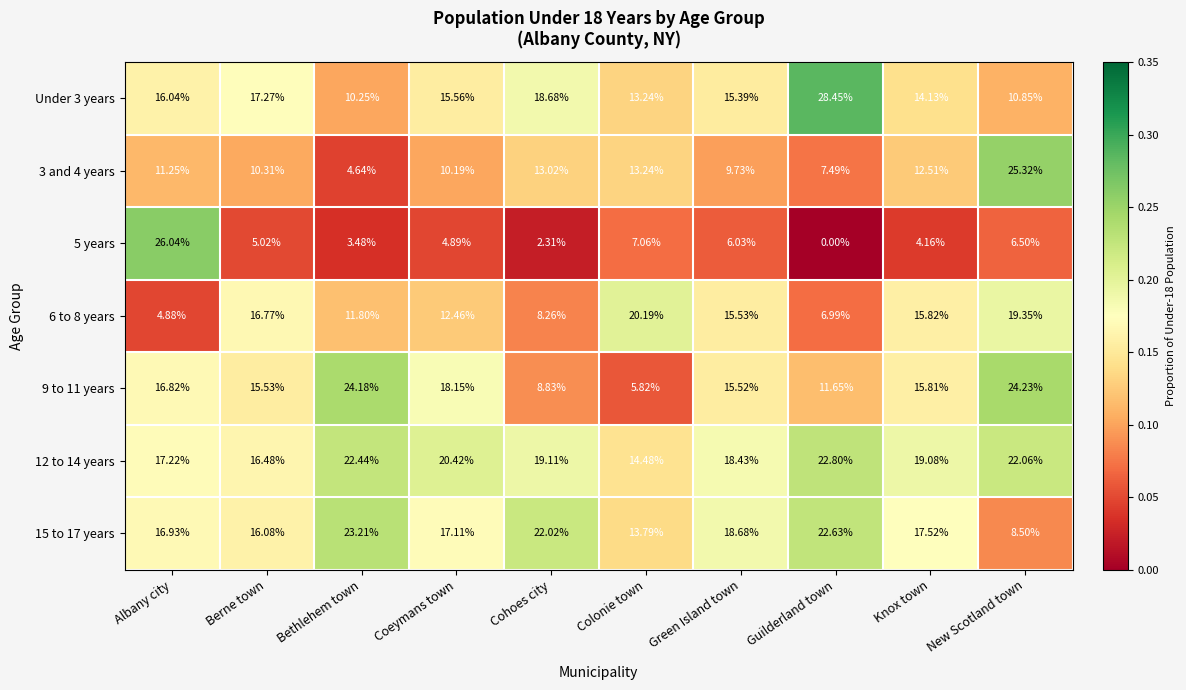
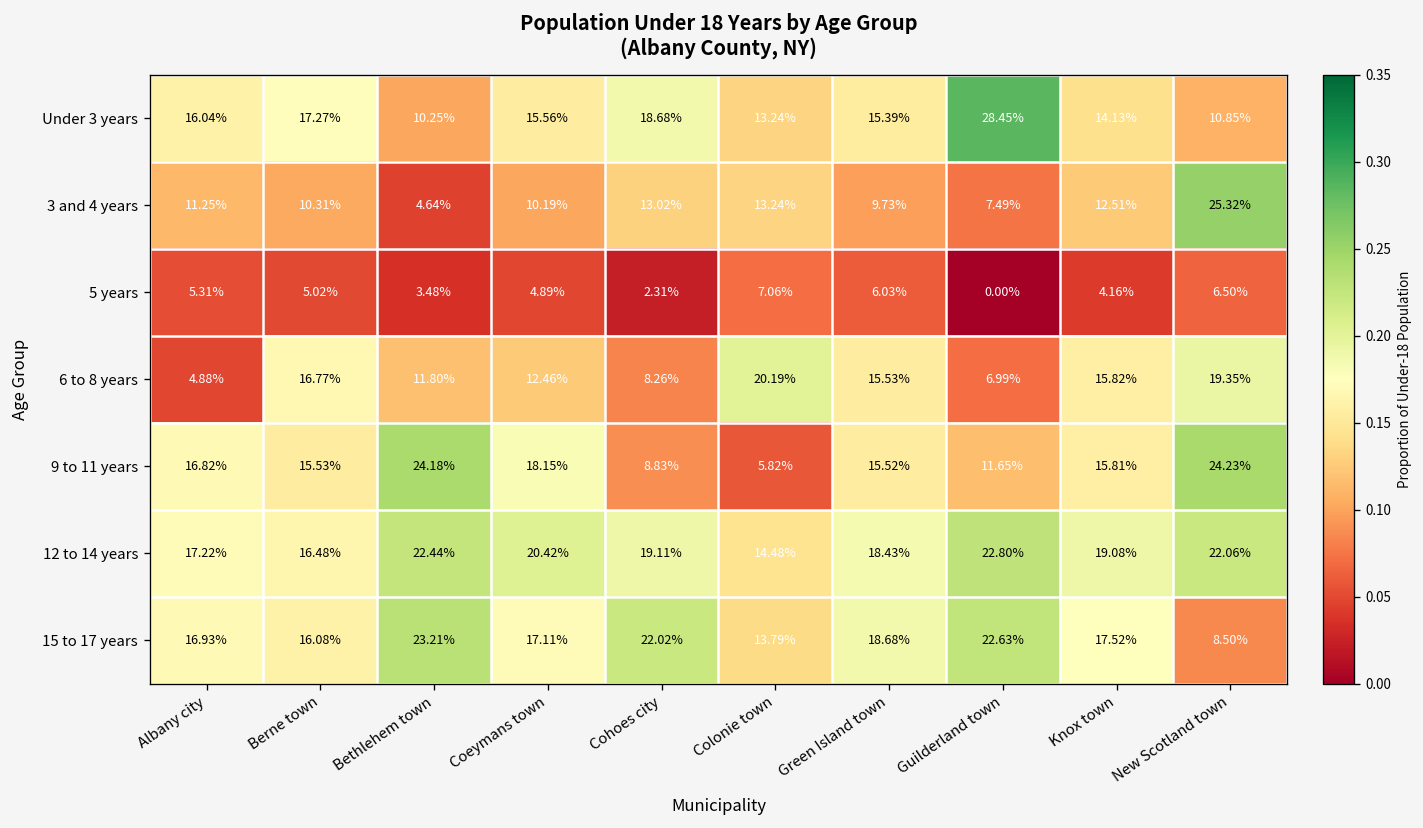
5 years, Albany city: 26.04% -> 5.31%
